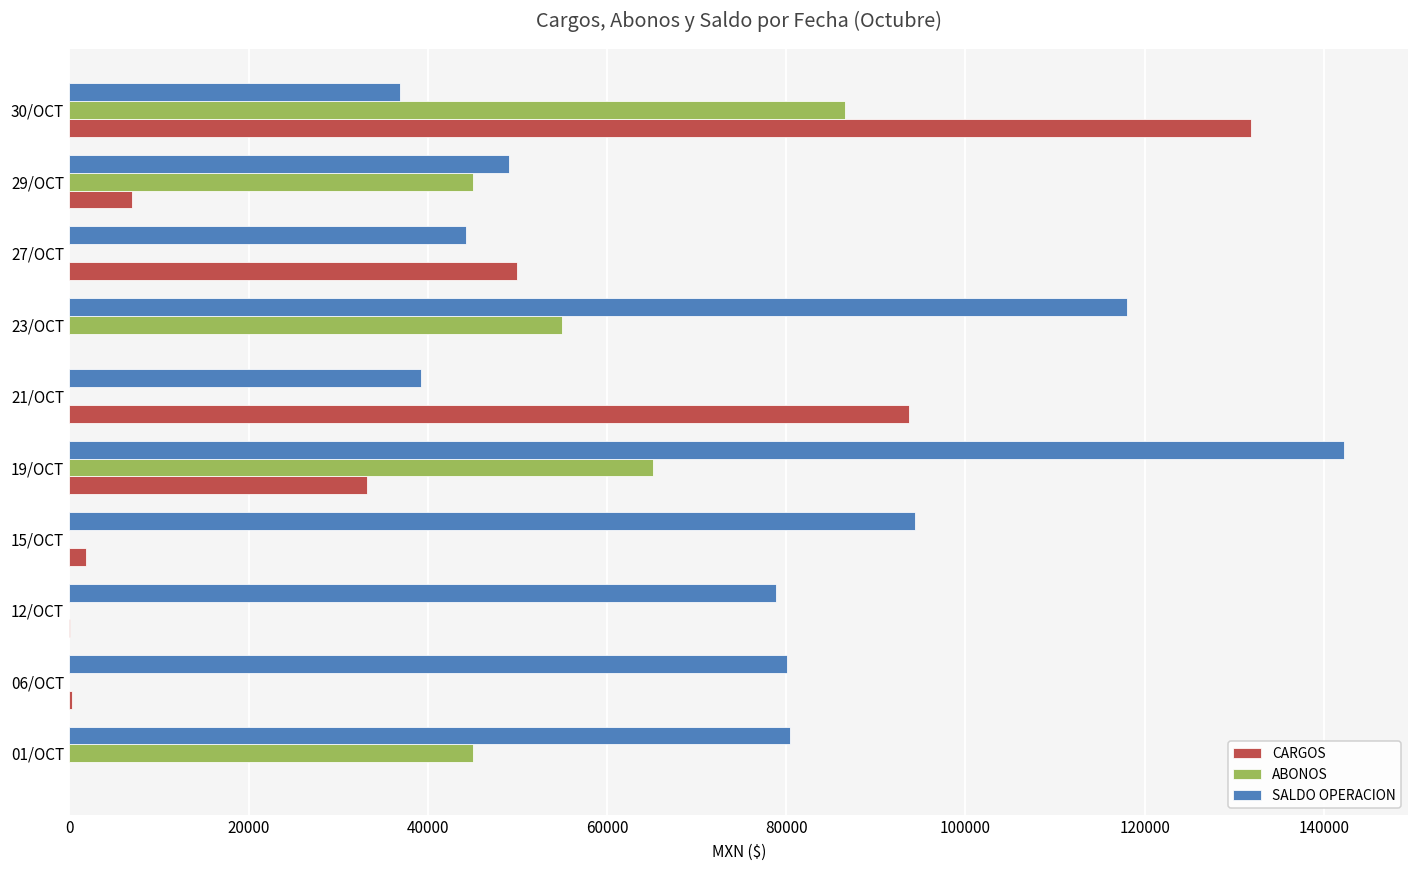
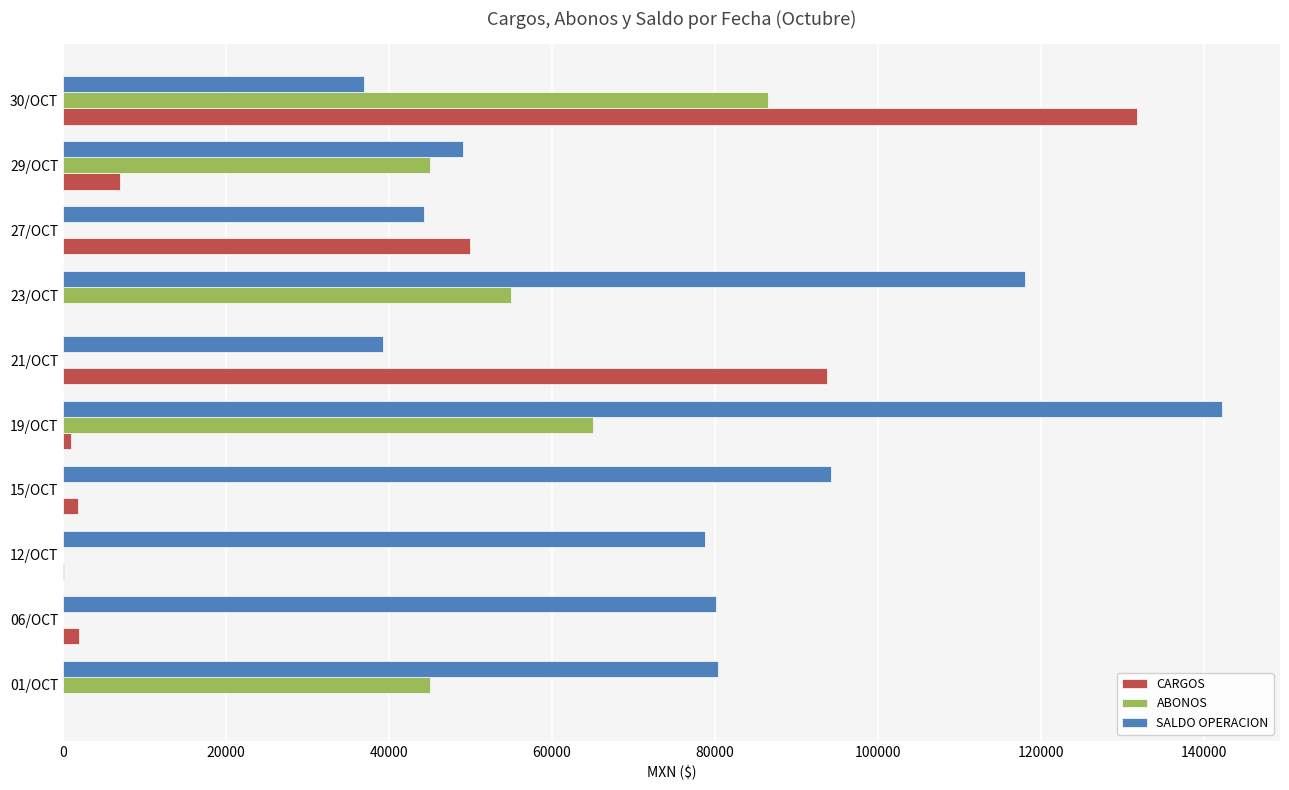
CARGOS, 19/OCT: 33000 -> 1000
CARGOS, 06/OCT: 0 -> 2000
